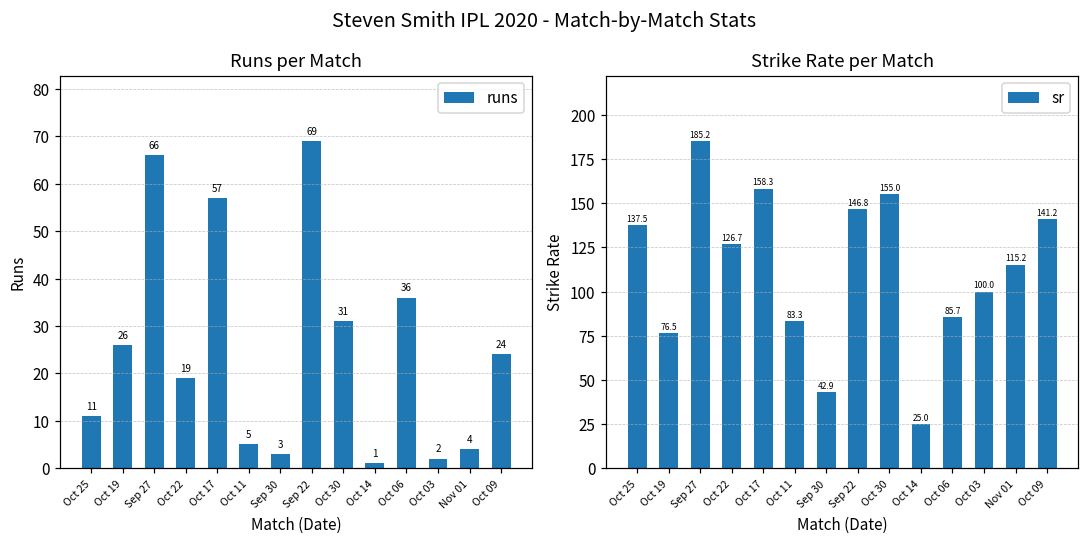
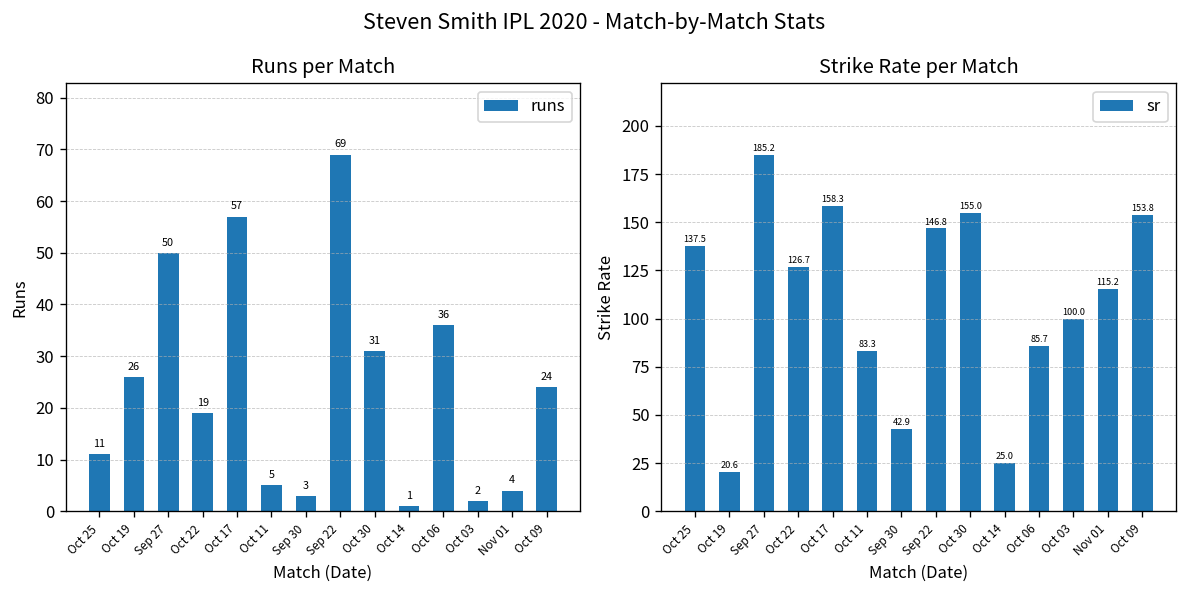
Runs per Match, Sep 27: 66 -> 50
Strike Rate per Match, Oct 19: 76.5 -> 20.6
Strike Rate per Match, Oct 09: 141.2 -> 153.8
